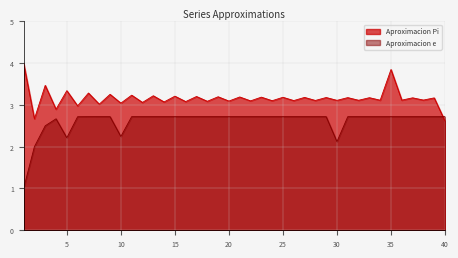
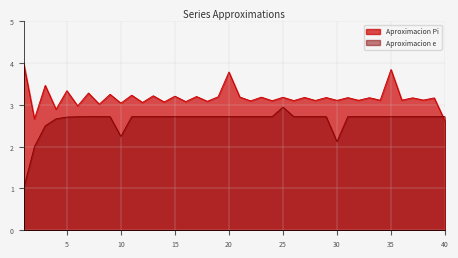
Aproximacion e, 5: 2.2 -> 2.7
Aproximacion Pi, 20: 3.1 -> 3.8
Aproximacion e, 25: 2.7 -> 2.9
